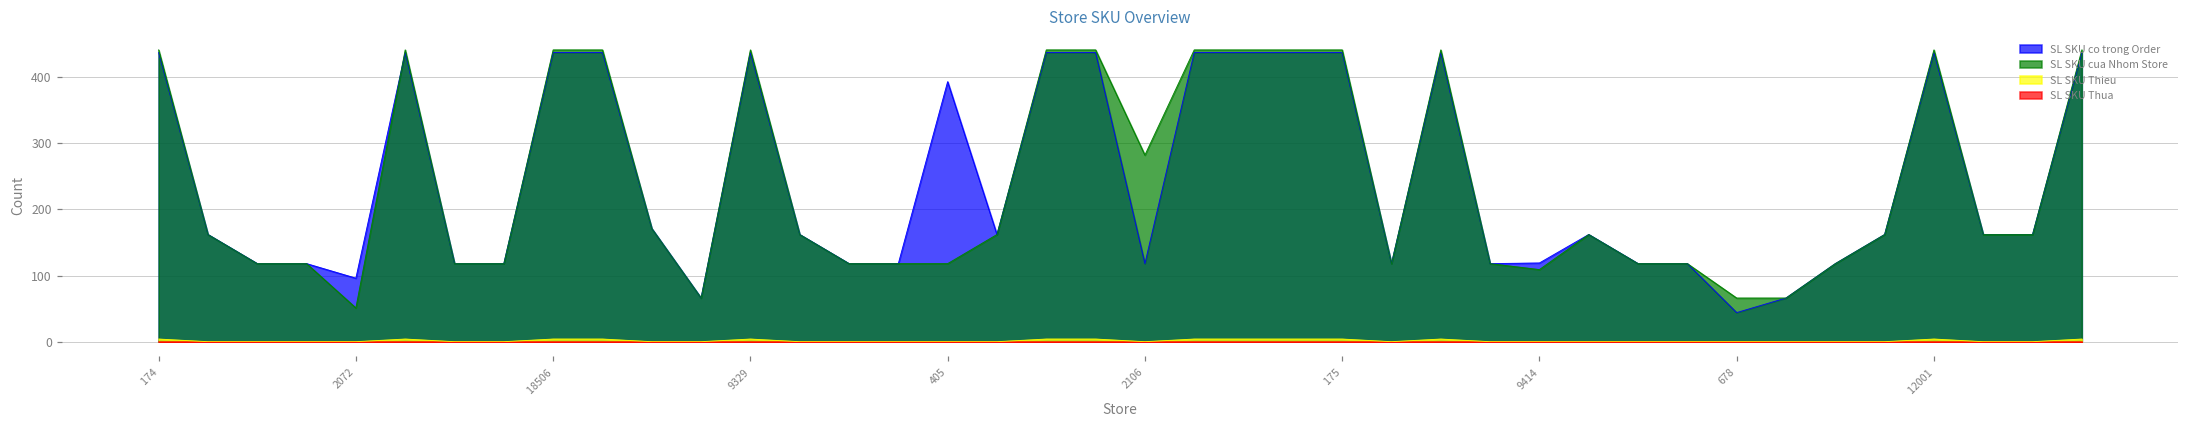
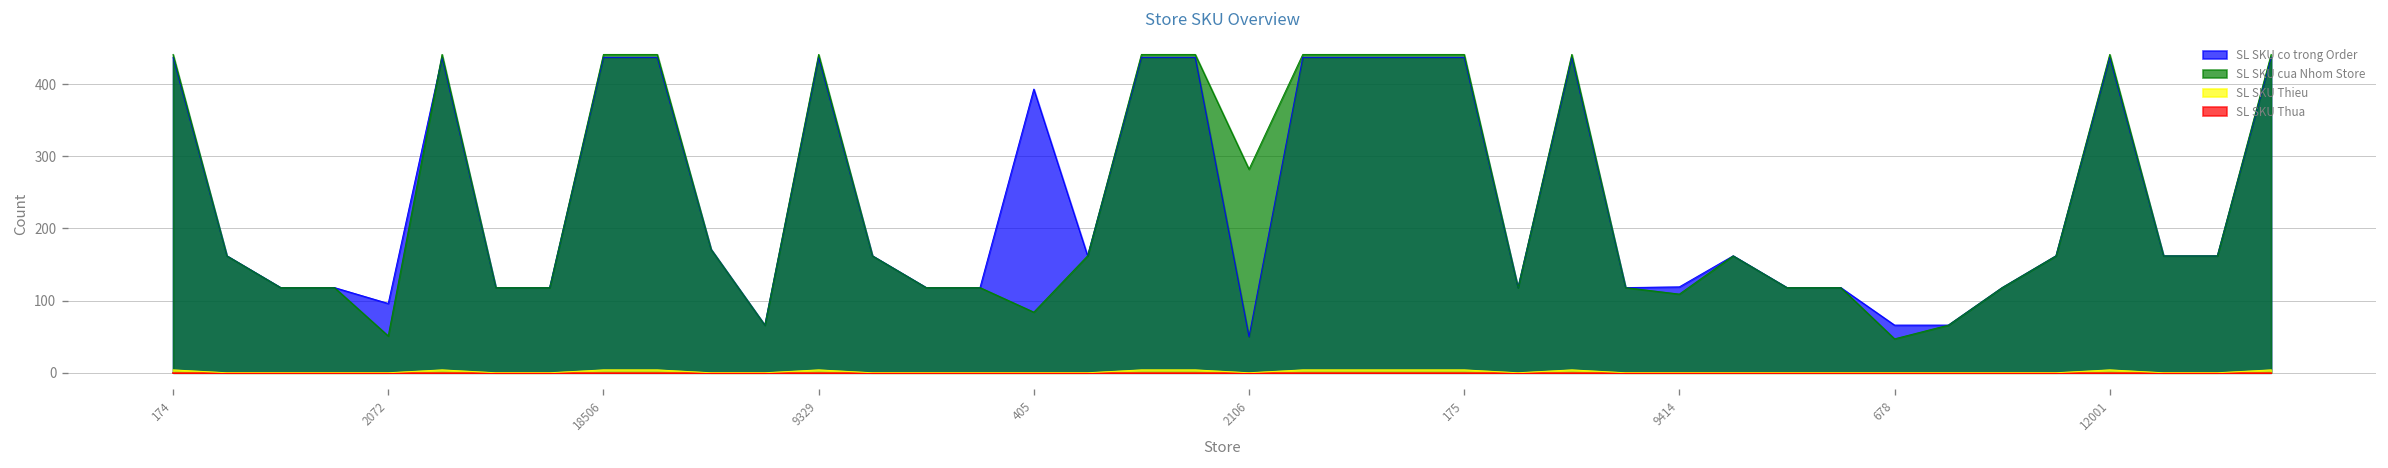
SL SKU cua Nhom Store, 405: 120 -> 80
SL SKU co trong Order, 2106: 120 -> 50
SL SKU co trong Order, 678: 40 -> 70
SL SKU cua Nhom Store, 678: 70 -> 50
